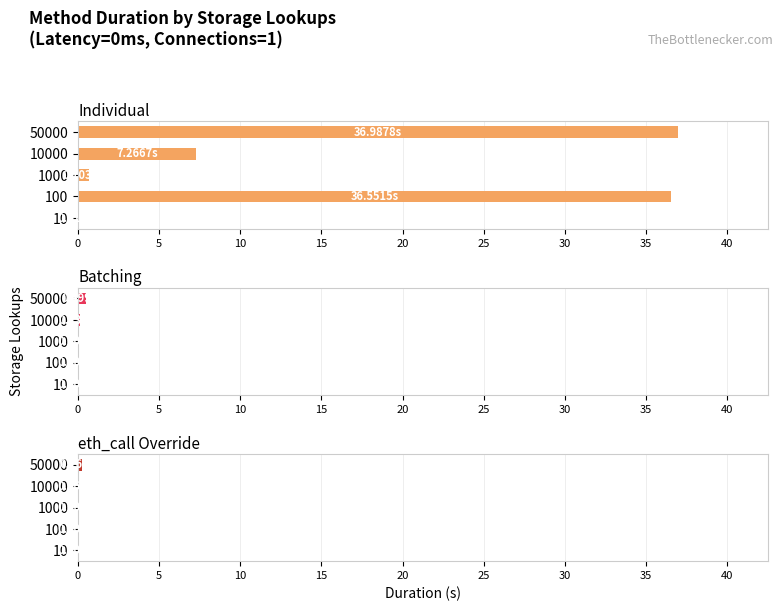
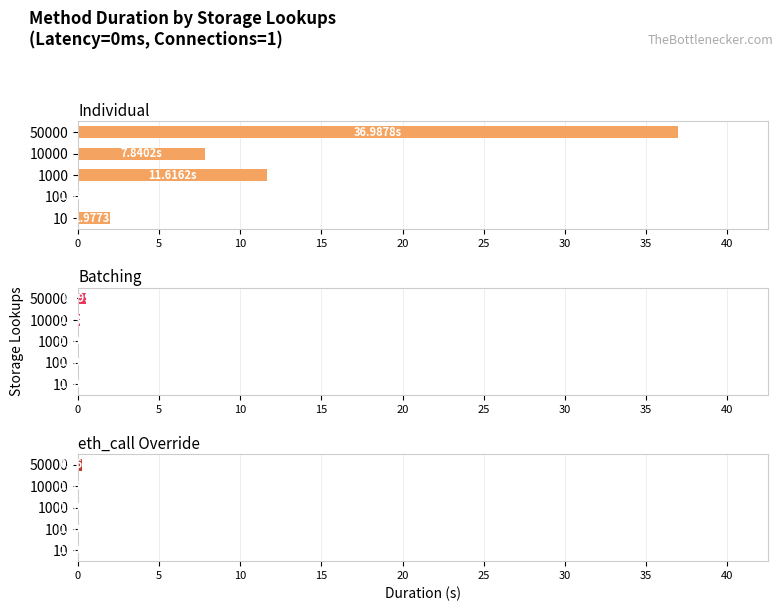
Individual, 10000: 7.2667s -> 7.8402s
Individual, 1000: 0.7 -> 11.6
Individual, 100: 36.6 -> 0.1
Individual, 10: 0.0 -> 2.0
